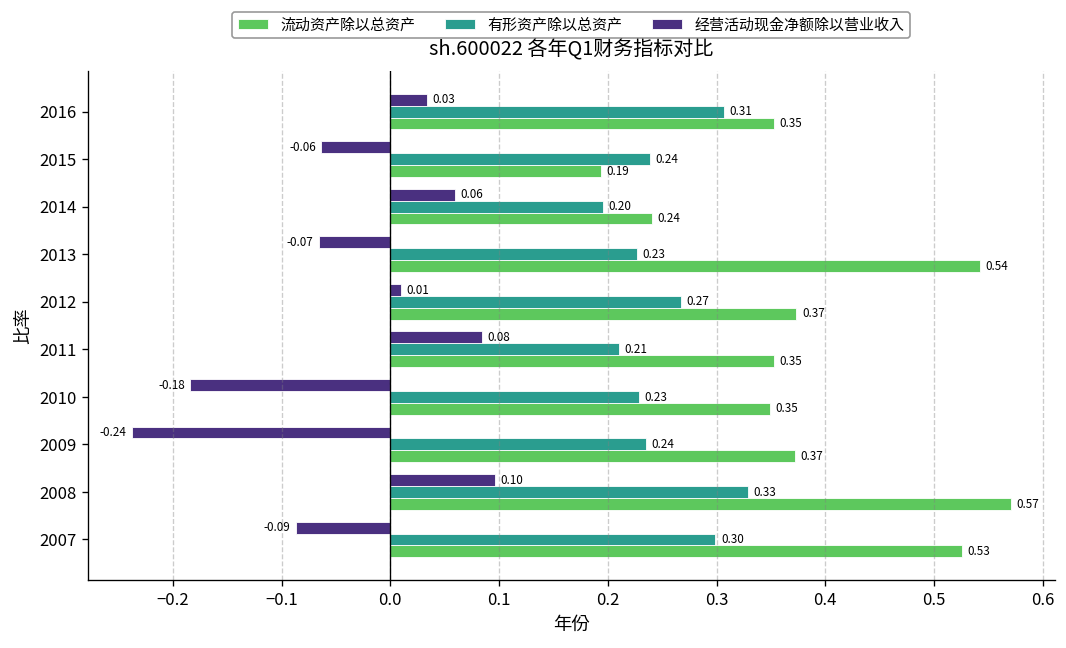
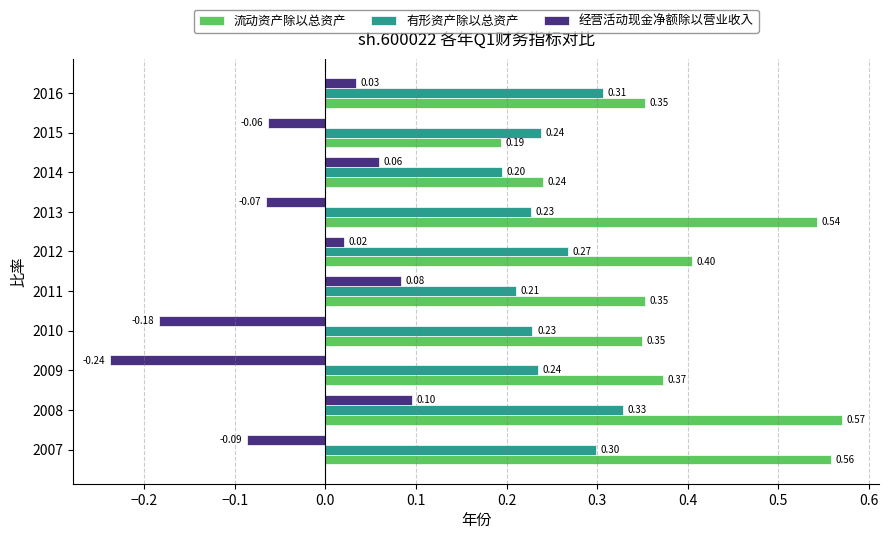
经营活动现金净额除以营业收入, 2012: 0.01 -> 0.02
流动资产除以总资产, 2012: 0.37 -> 0.40
流动资产除以总资产, 2007: 0.53 -> 0.56
